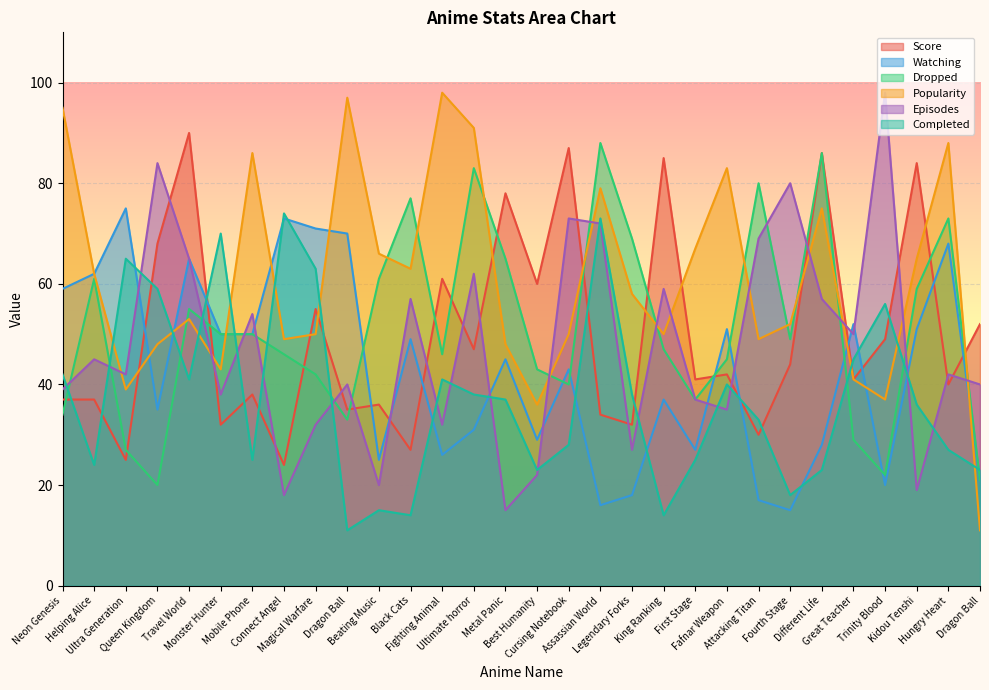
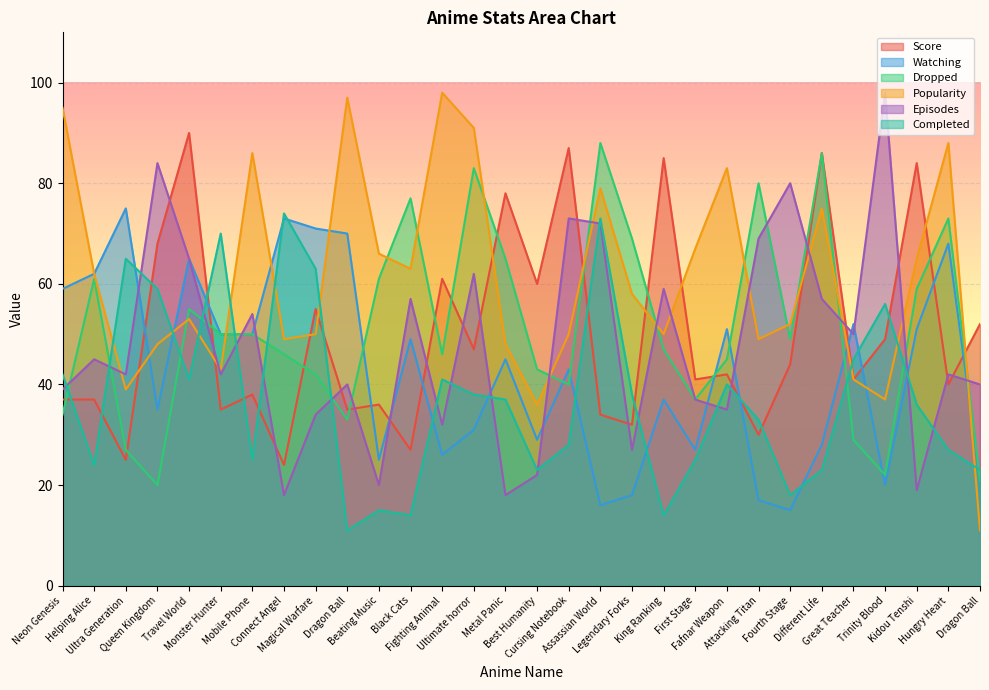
Score, Monster Hunter: 32 -> 35
Episodes, Monster Hunter: 38 -> 42
Episodes, Magical Warfare: 32 -> 34
Episodes, Metal Panic: 15 -> 18
